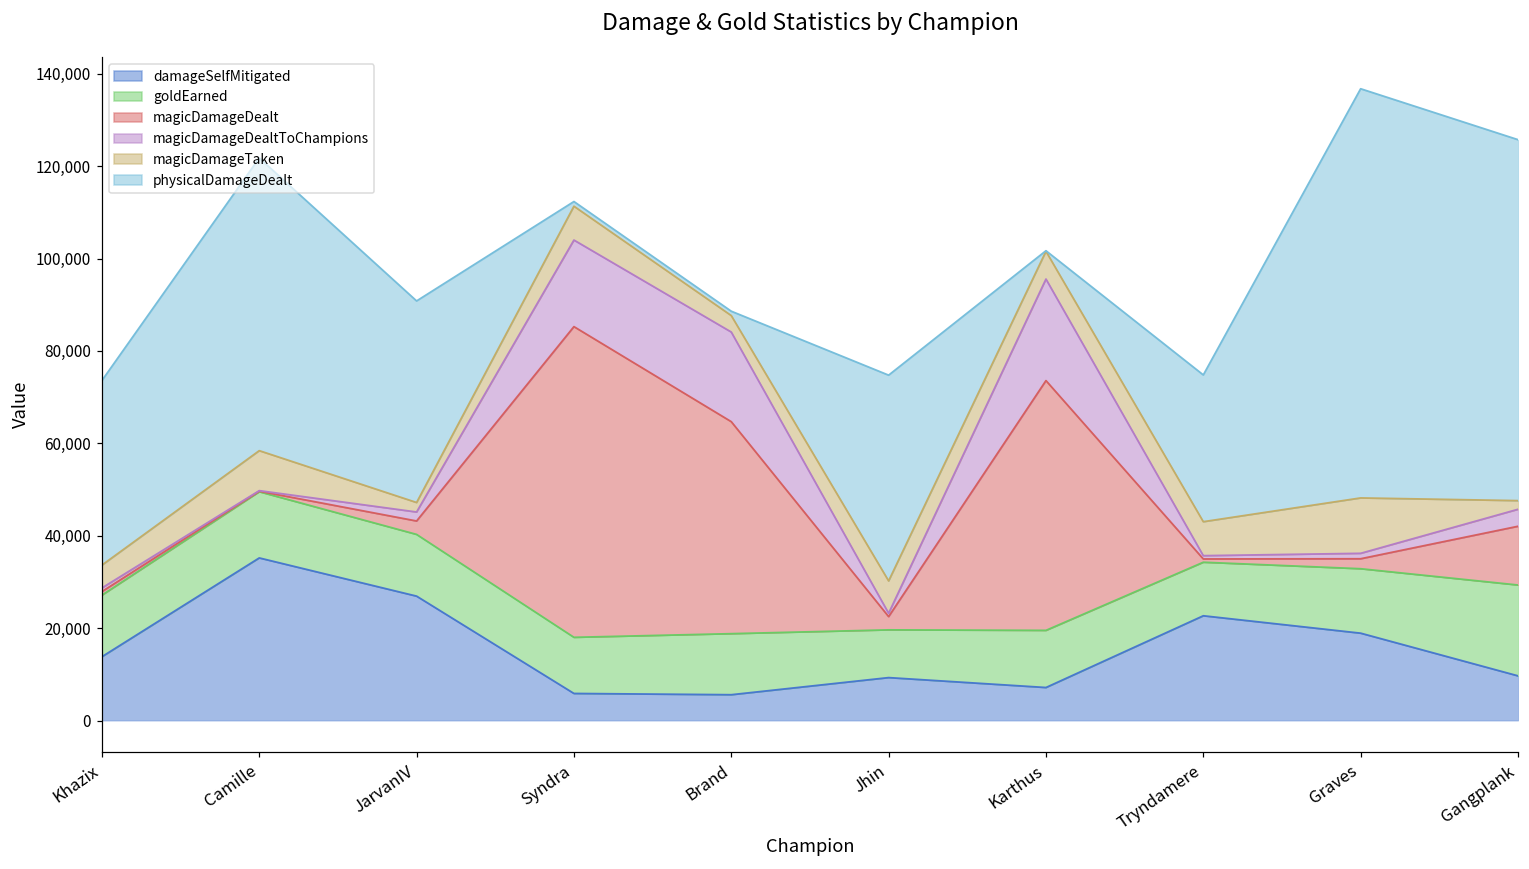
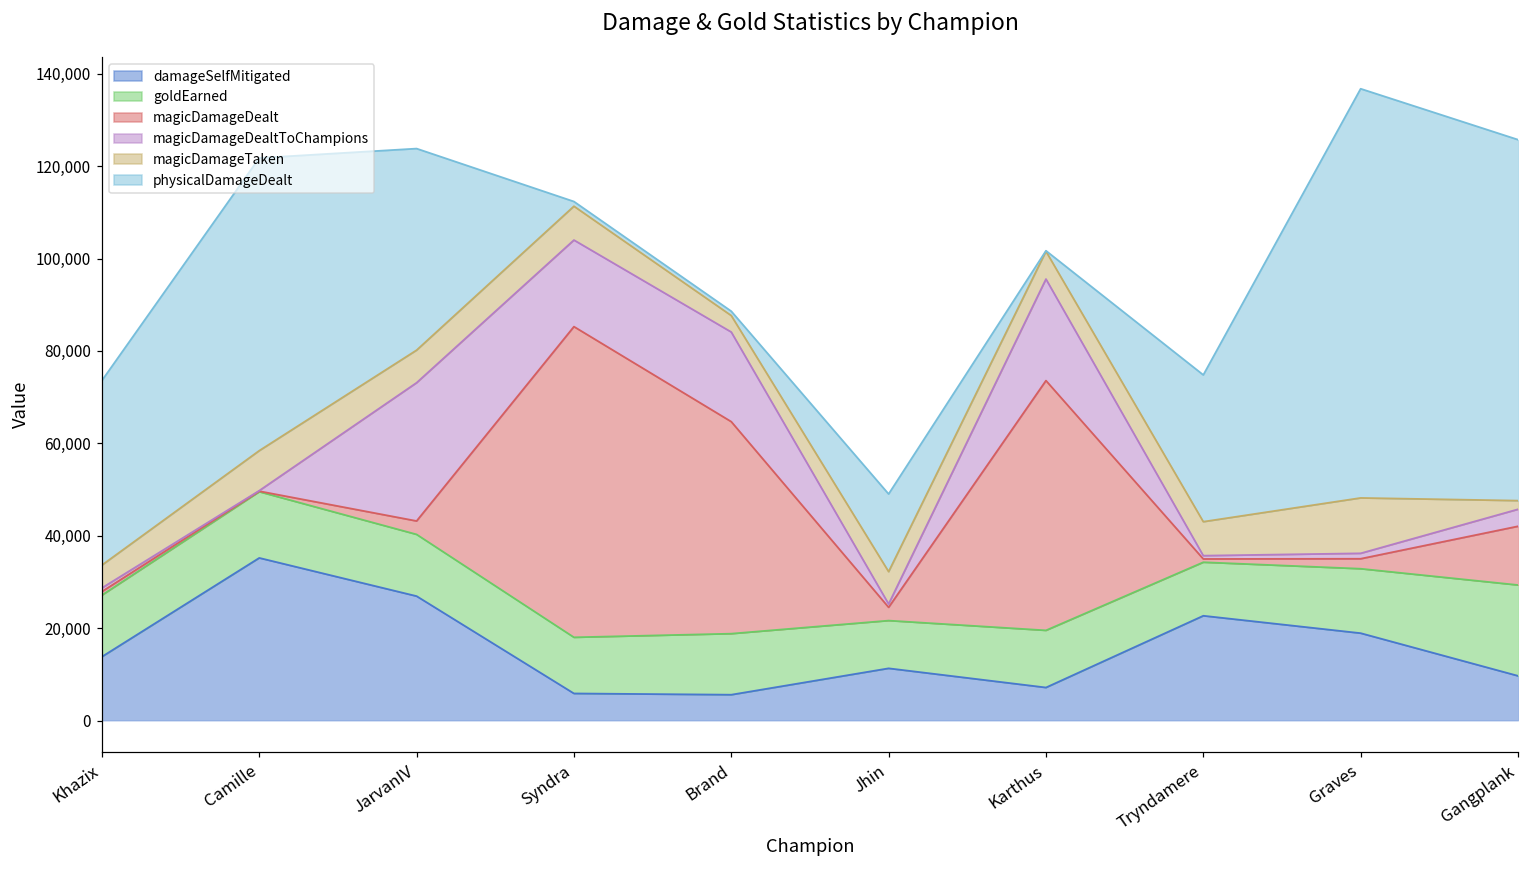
magicDamageDealtToChampions, JarvanIV: 2,000 -> 30,000
magicDamageTaken, JarvanIV: 2,000 -> 7,000
damageSelfMitigated, Jhin: 9,000 -> 11,000
physicalDamageDealt, Jhin: 45,000 -> 17,000
